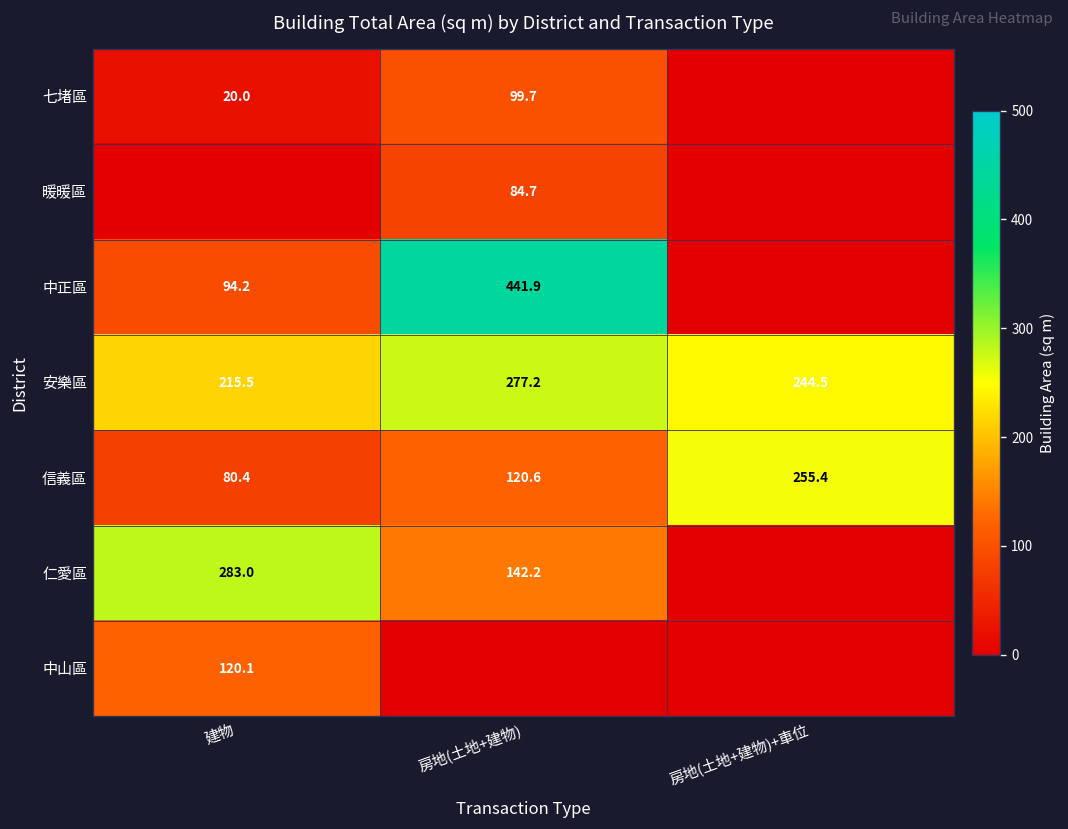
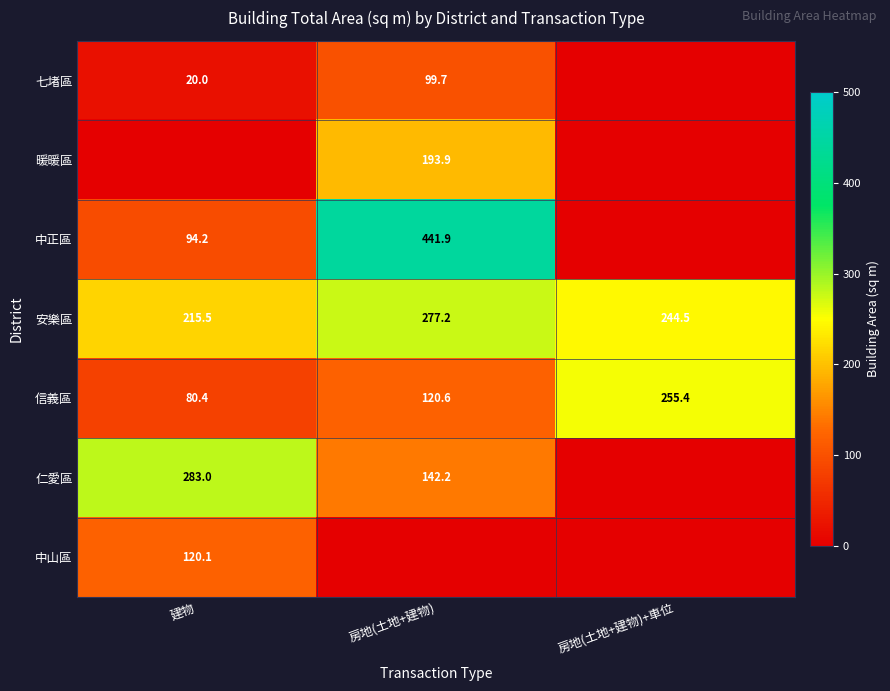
暖暖區, 房地(土地+建物): 84.7 -> 193.9
